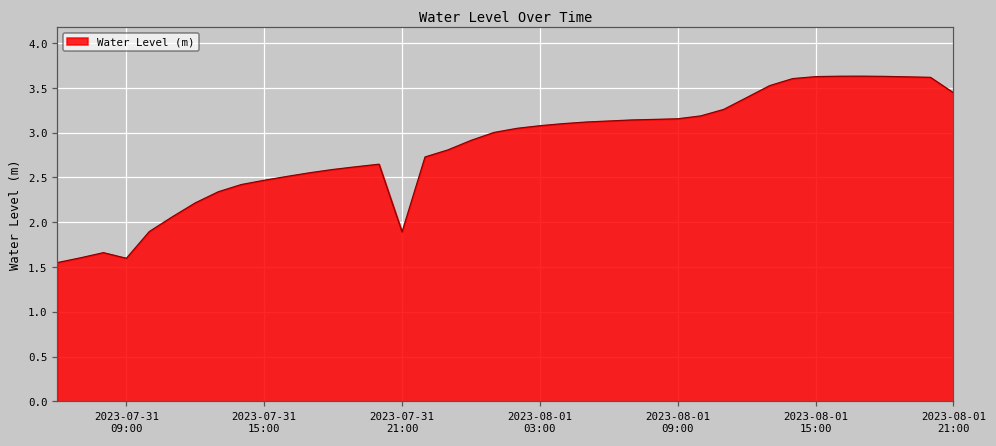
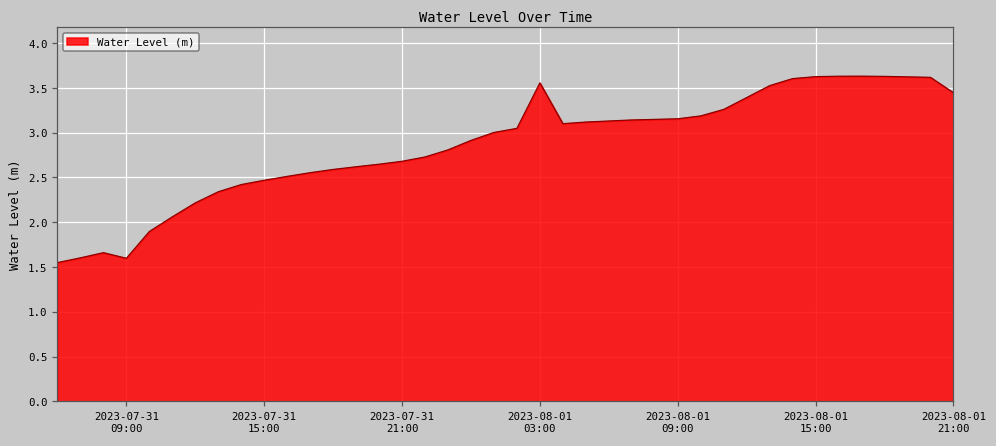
2023-07-31 21:00: 1.9 -> 2.7
2023-08-01 03:00: 3.1 -> 3.6
